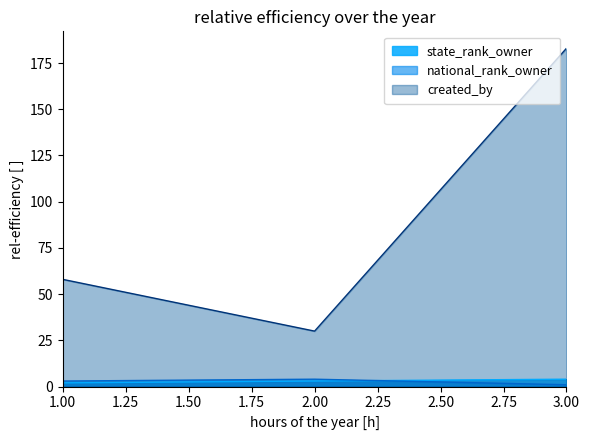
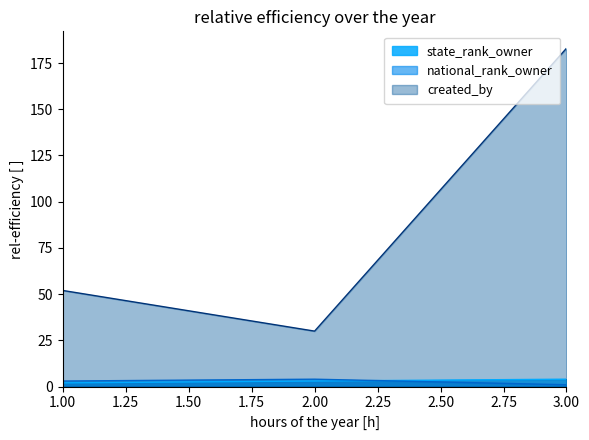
created_by, 1.00: 58 -> 52
